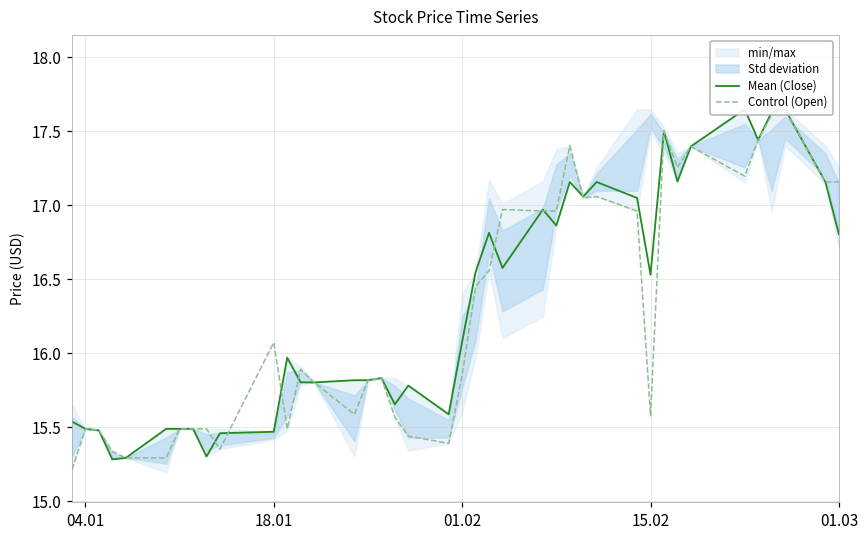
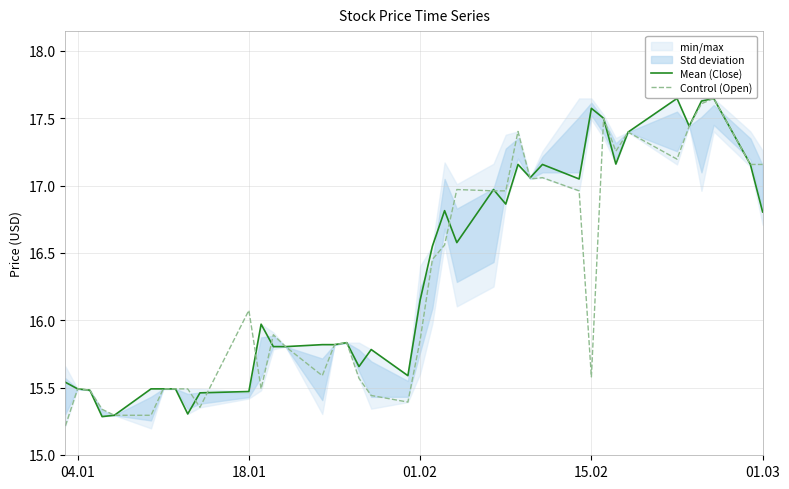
Mean (Close), 01.02: 16.08 -> 16.15
Mean (Close), 15.02: 16.53 -> 17.57
